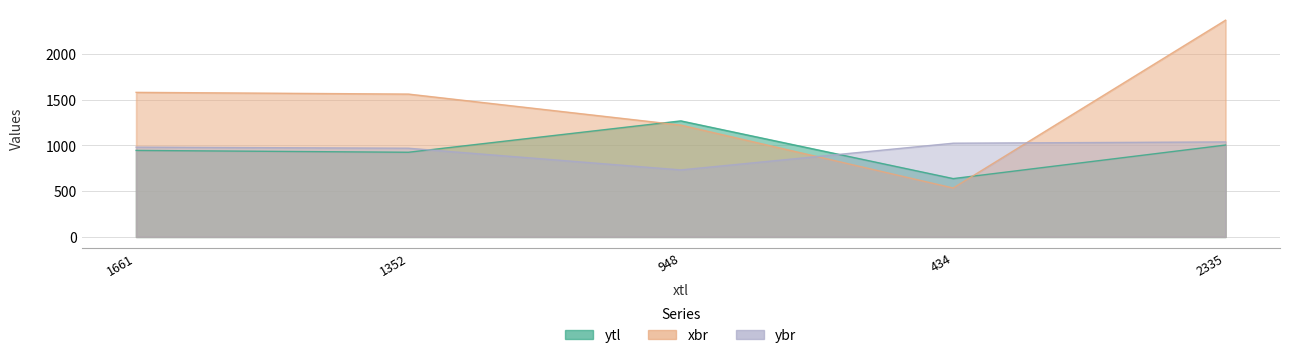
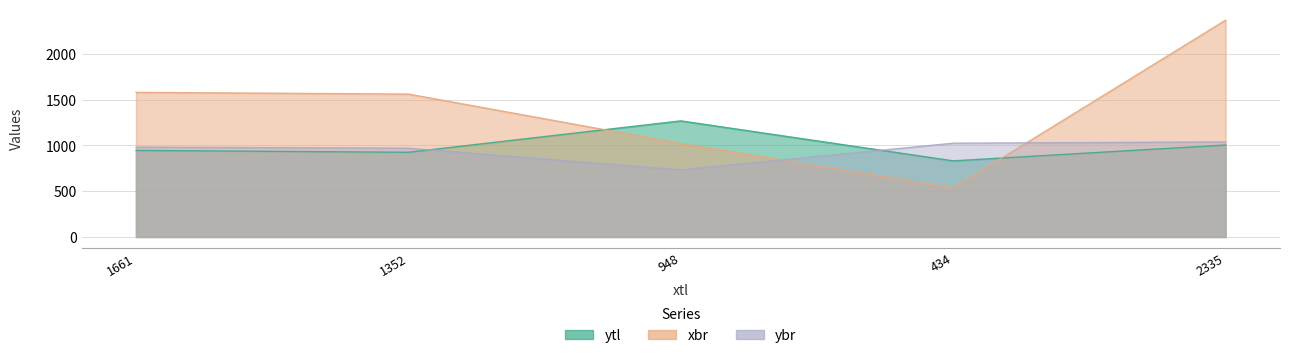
xbr, 948: 1200 -> 1000
ytl, 434: 600 -> 800
